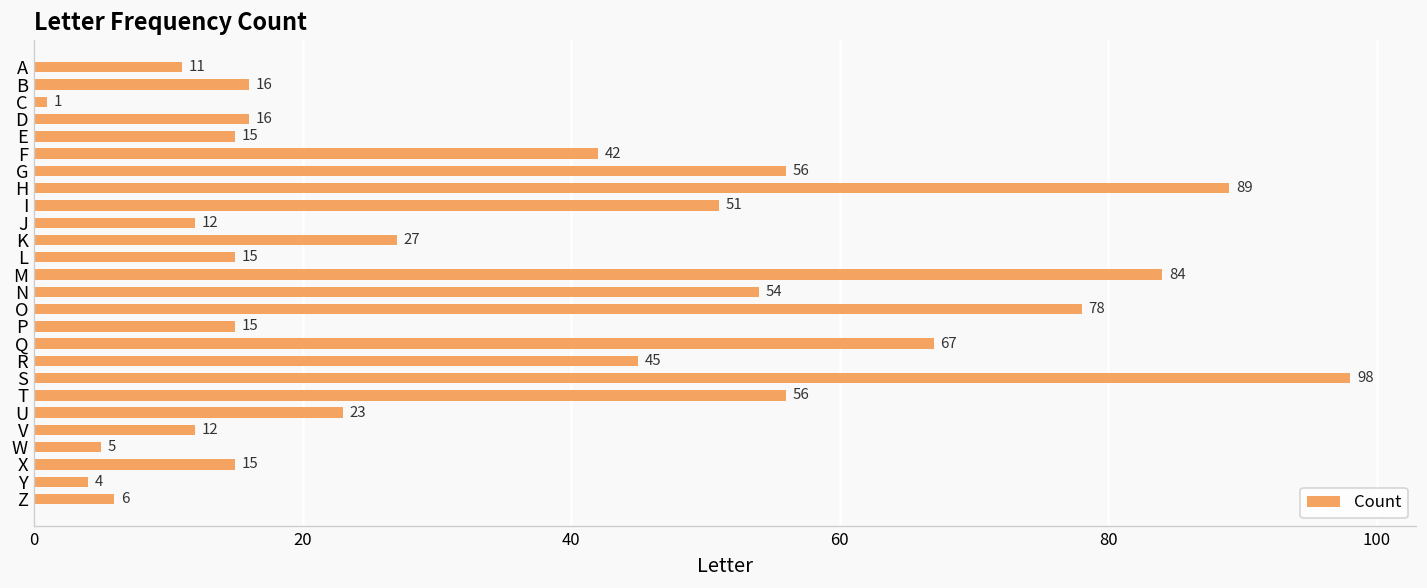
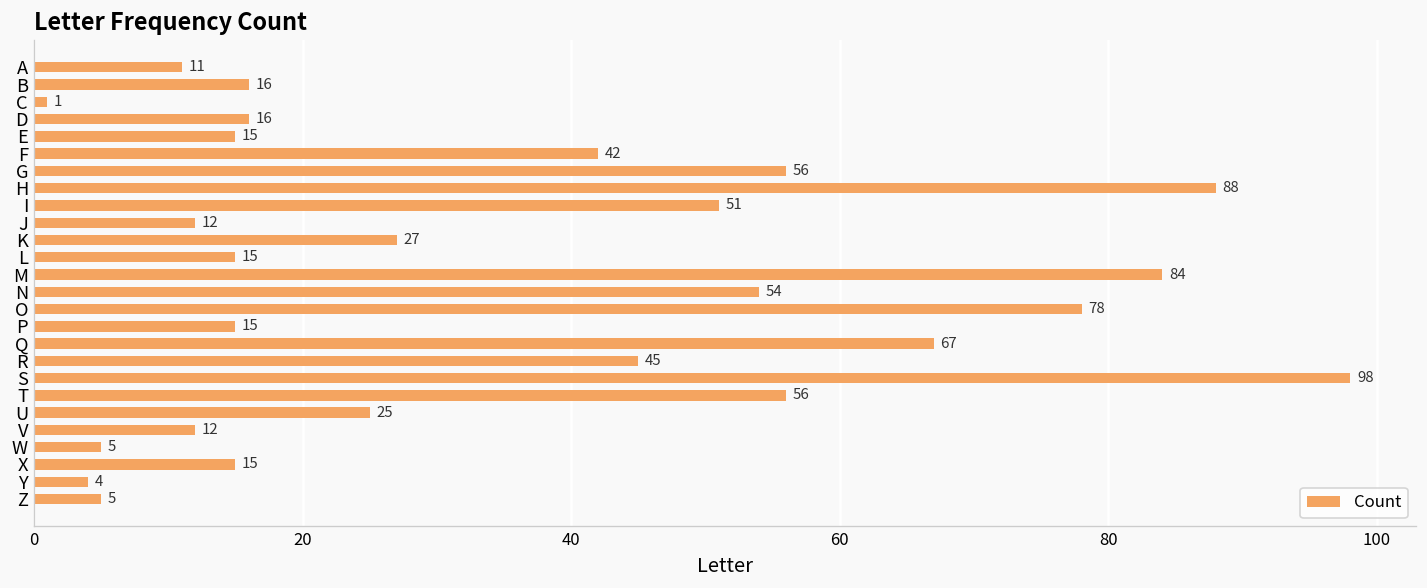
H: 89 -> 88
U: 23 -> 25
Z: 6 -> 5
